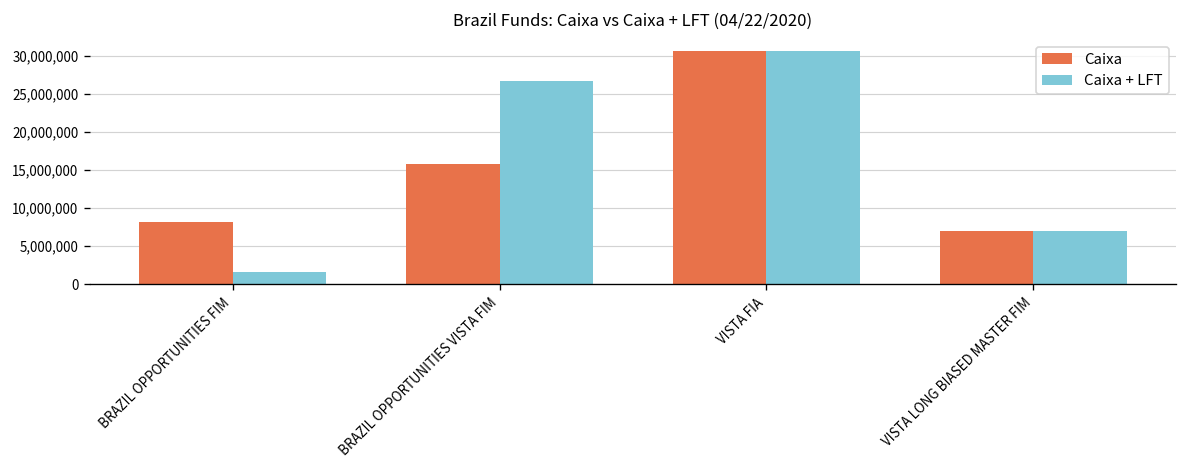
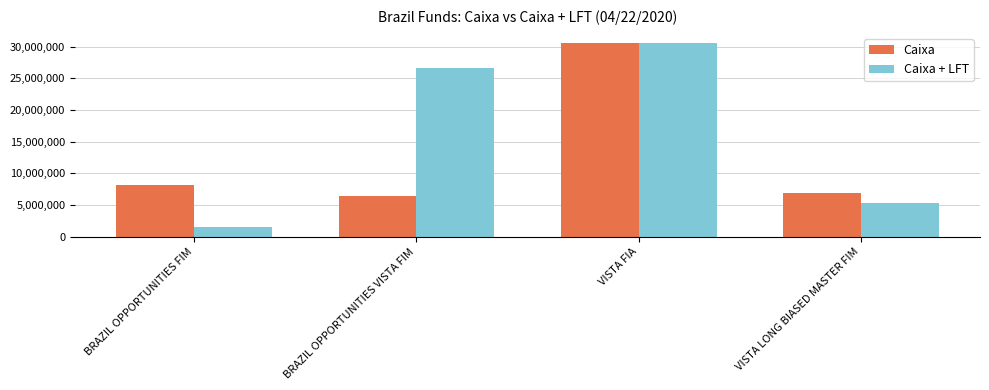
Caixa, BRAZIL OPPORTUNITIES VISTA FIM: 16,000,000 -> 6,000,000
Caixa + LFT, VISTA LONG BIASED MASTER FIM: 7,000,000 -> 5,000,000
